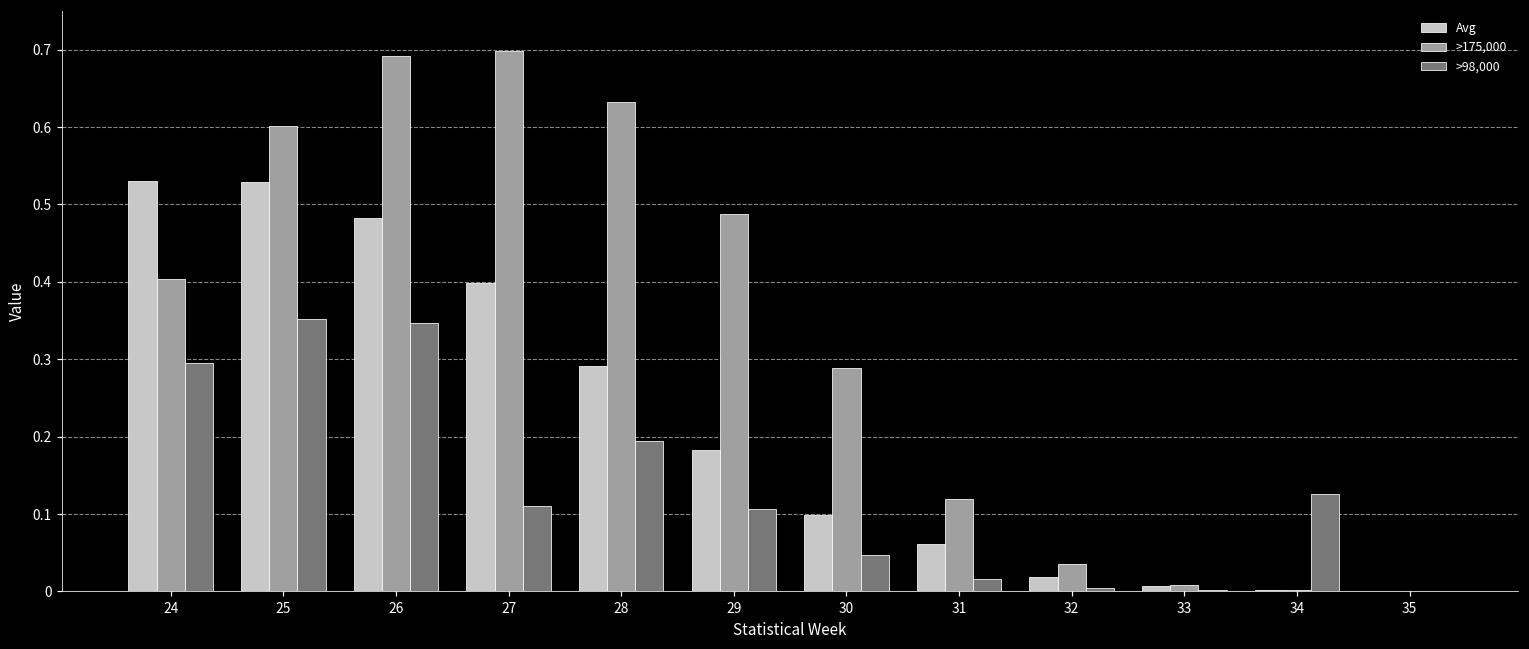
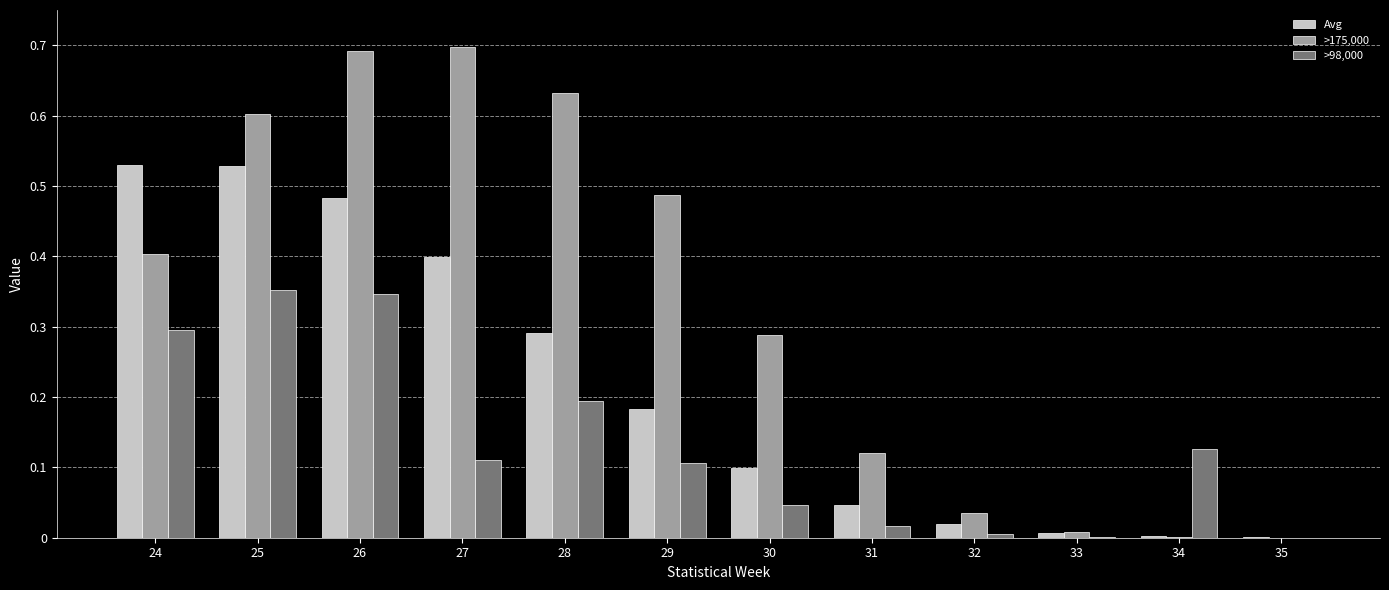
Avg, 31: 0.06 -> 0.05
